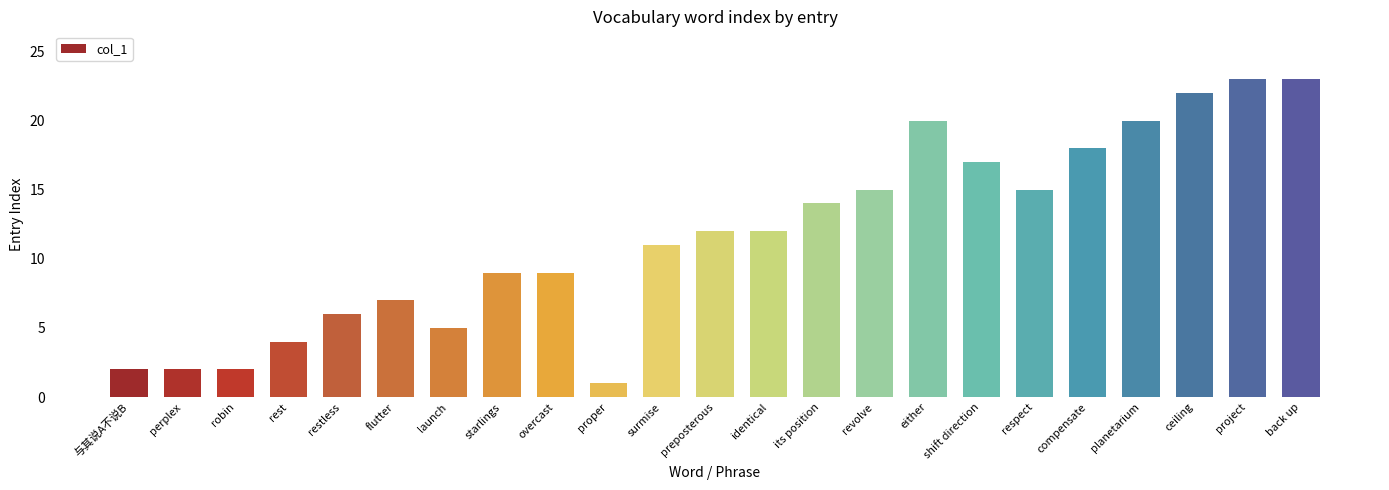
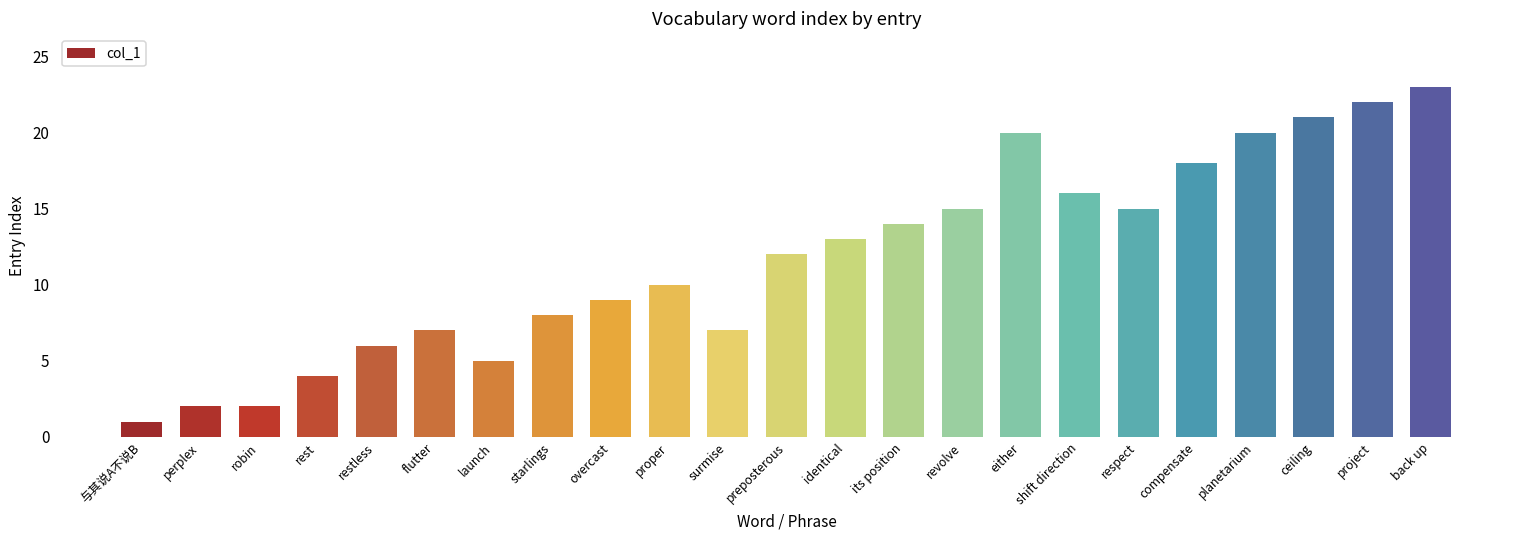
与其说A不说B: 2 -> 1
starlings: 9 -> 8
proper: 1 -> 10
surmise: 11 -> 7
identical: 12 -> 13
shift direction: 17 -> 16
ceiling: 22 -> 21
project: 23 -> 22
